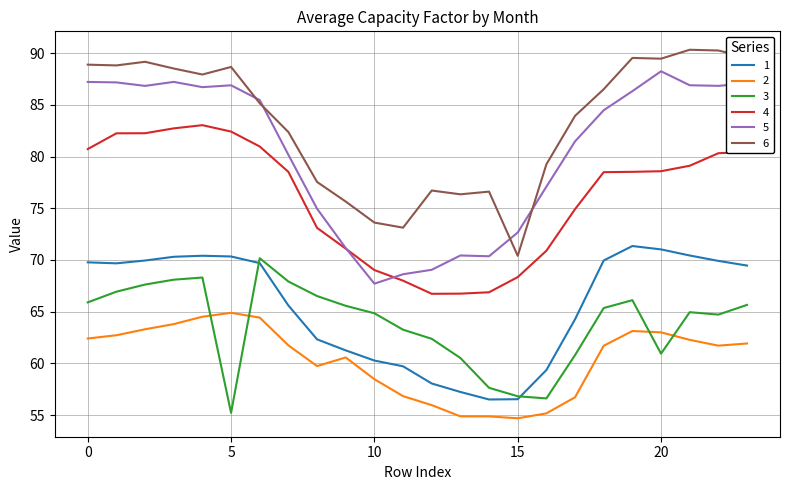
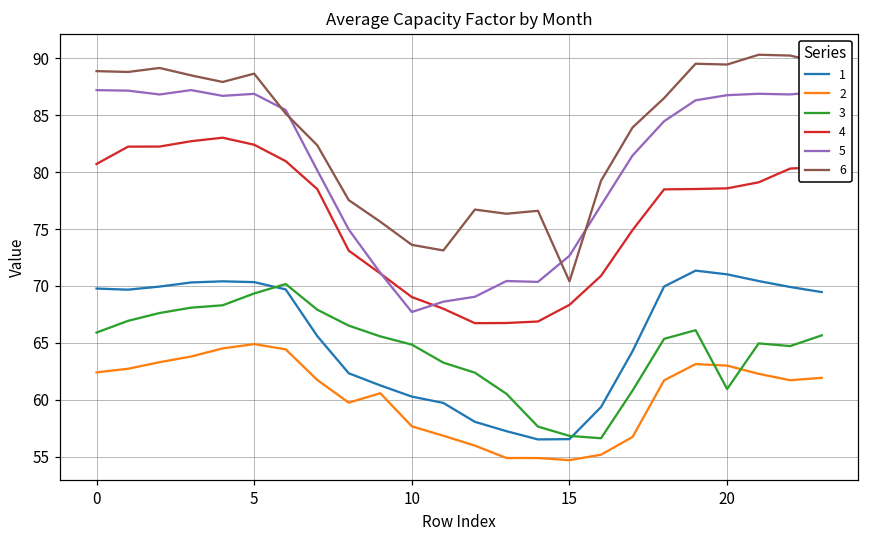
3, 5: 55.2 -> 69.3
2, 10: 58.5 -> 57.7
5, 20: 88.2 -> 86.8
